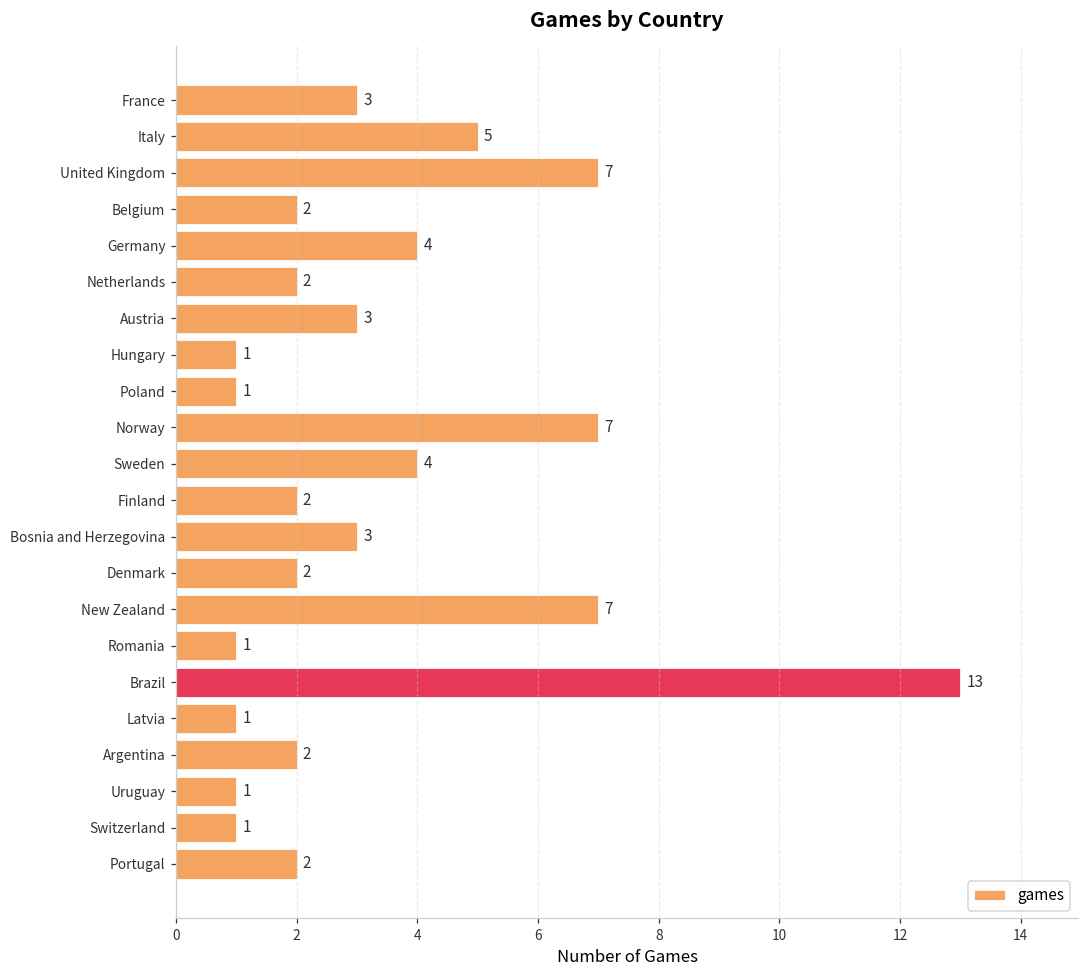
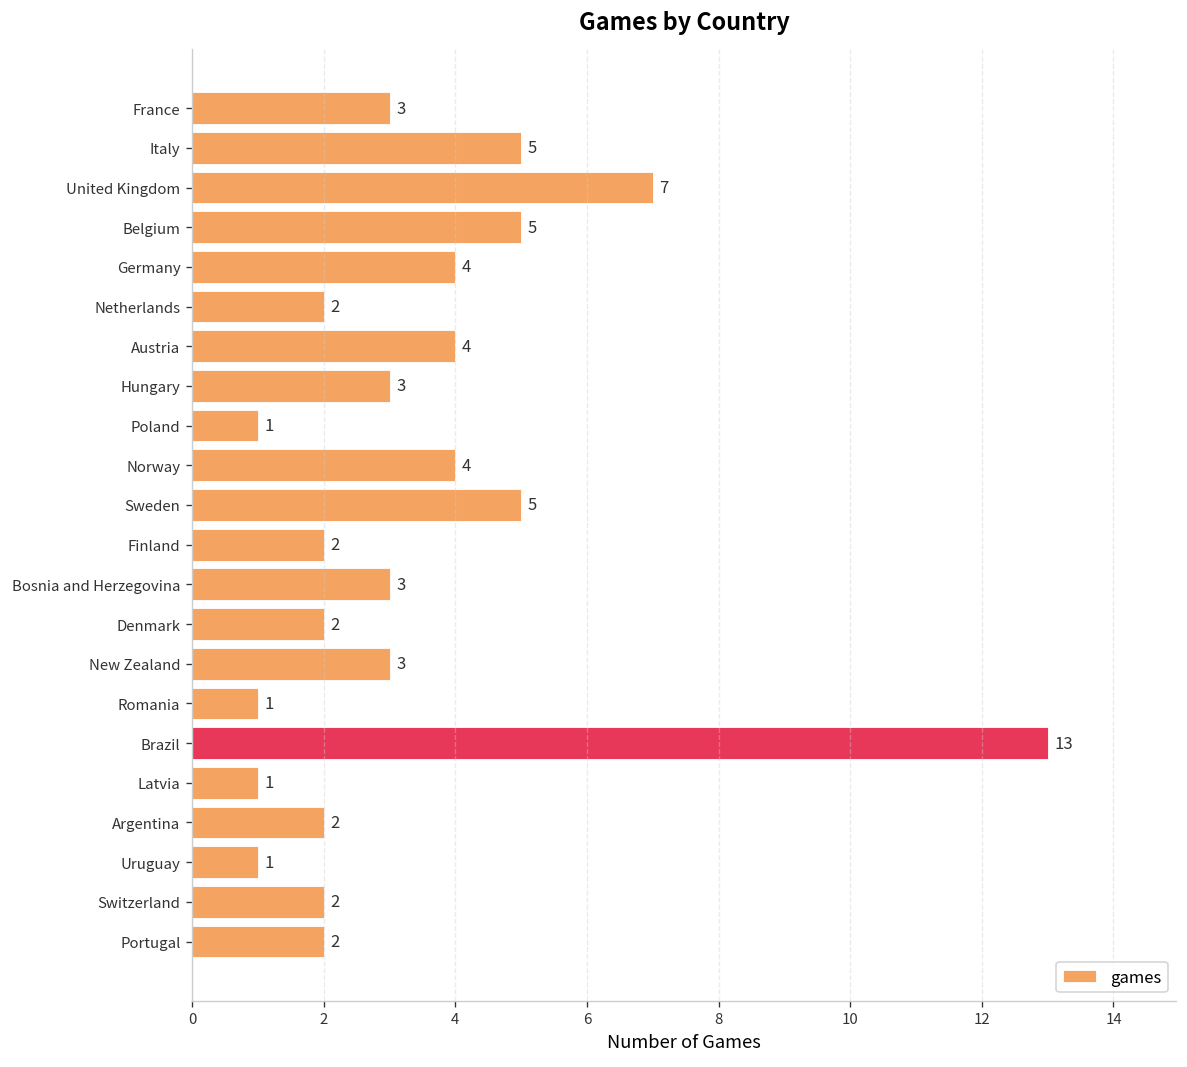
Belgium: 2 -> 5
Austria: 3 -> 4
Hungary: 1 -> 3
Norway: 7 -> 4
Sweden: 4 -> 5
New Zealand: 7 -> 3
Switzerland: 1 -> 2
